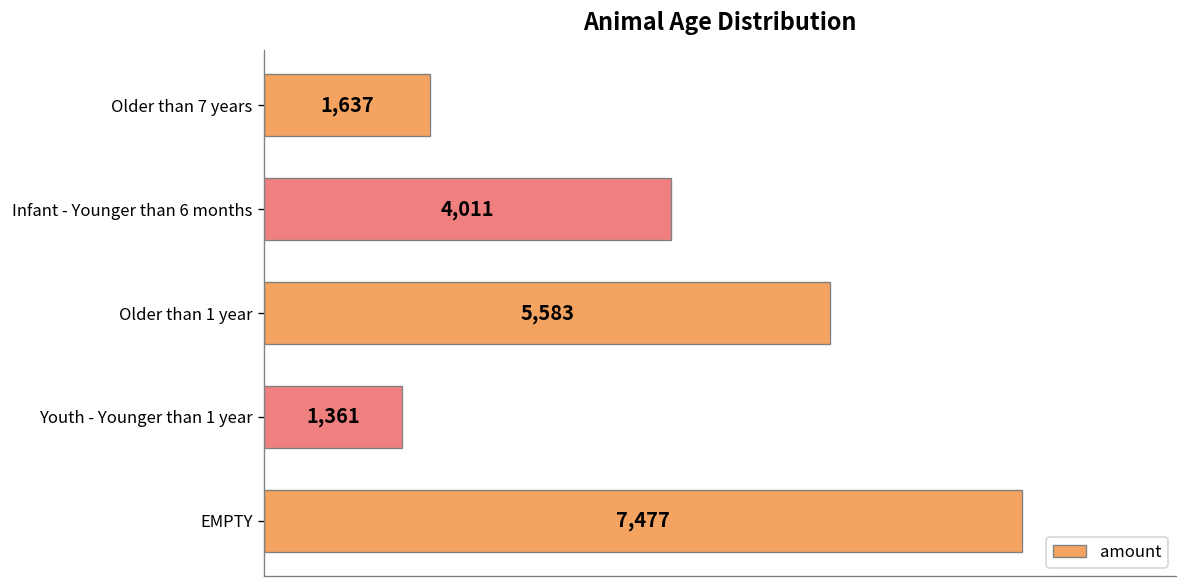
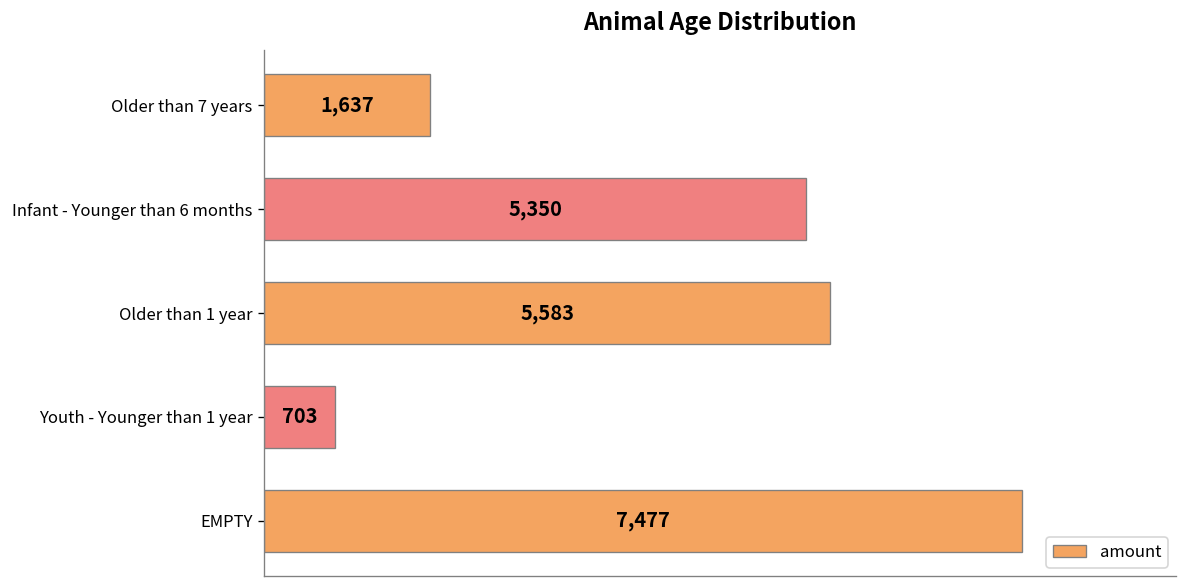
Infant - Younger than 6 months: 4,011 -> 5,350
Youth - Younger than 1 year: 1,361 -> 703
